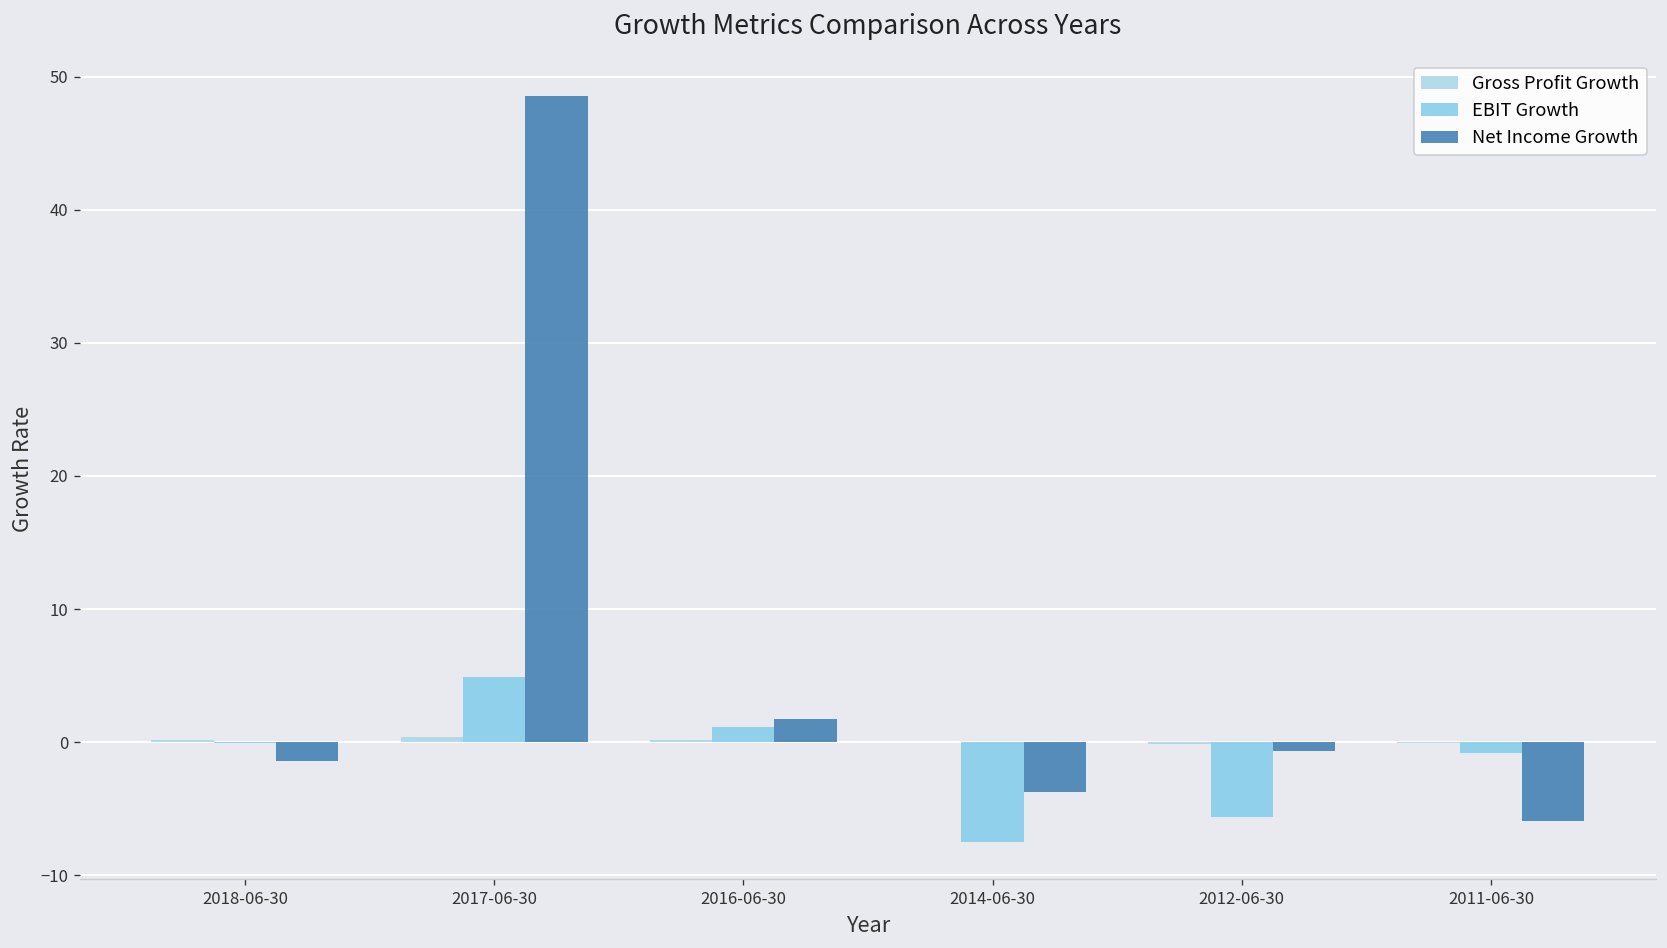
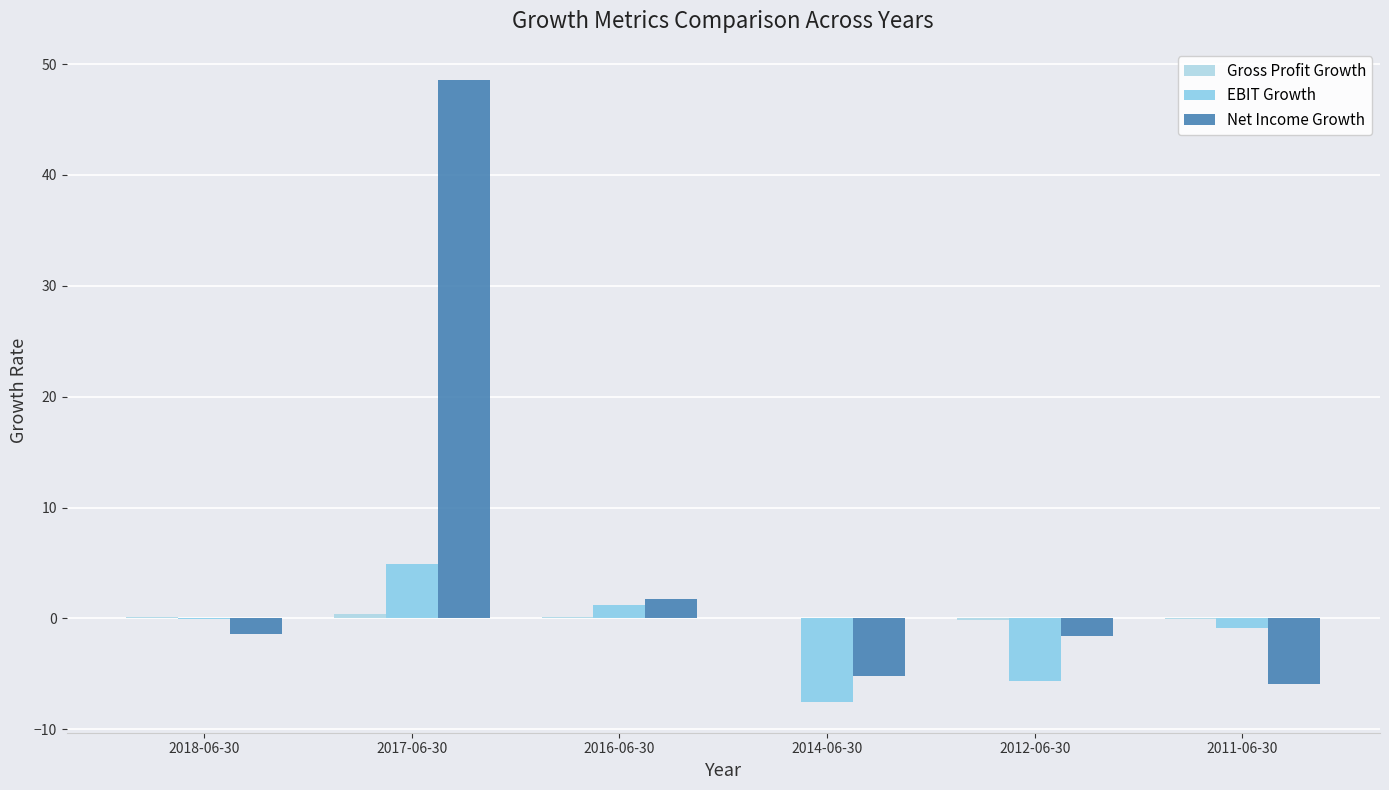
Net Income Growth, 2014-06-30: -3.8 -> -5.2
Net Income Growth, 2012-06-30: -0.6 -> -1.6
